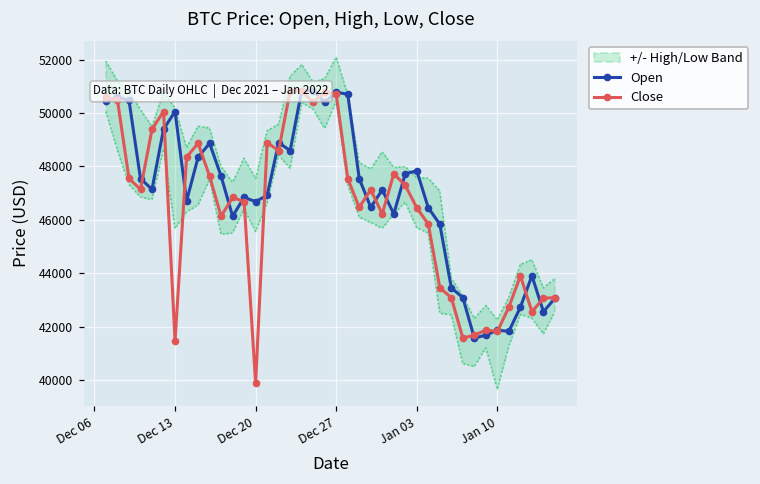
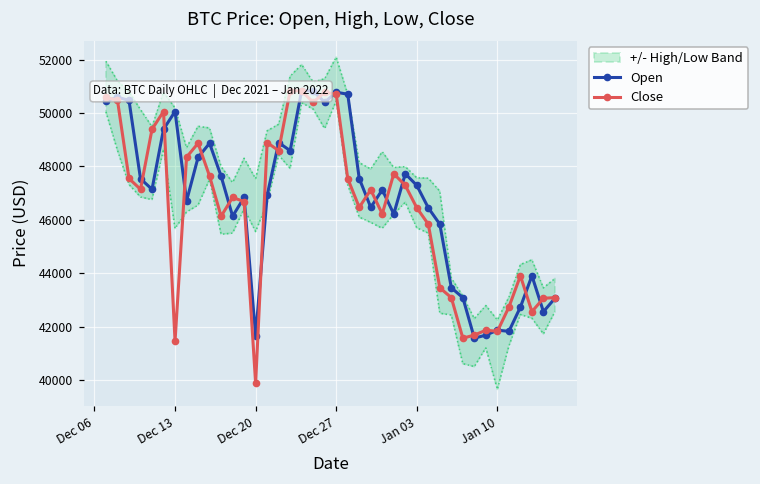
Open, Dec 20: 46700 -> 41600
Open, Jan 03: 47800 -> 47300
